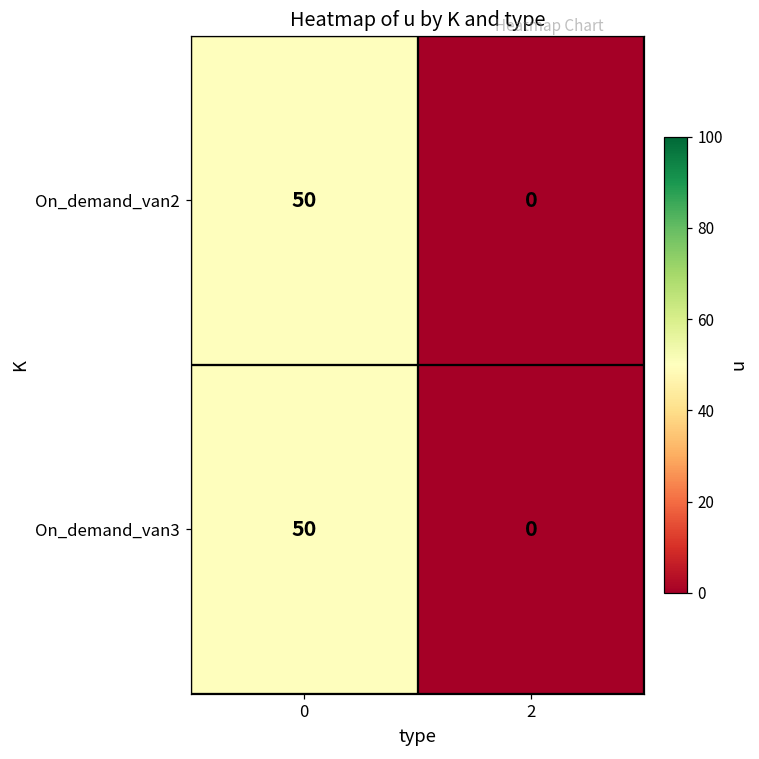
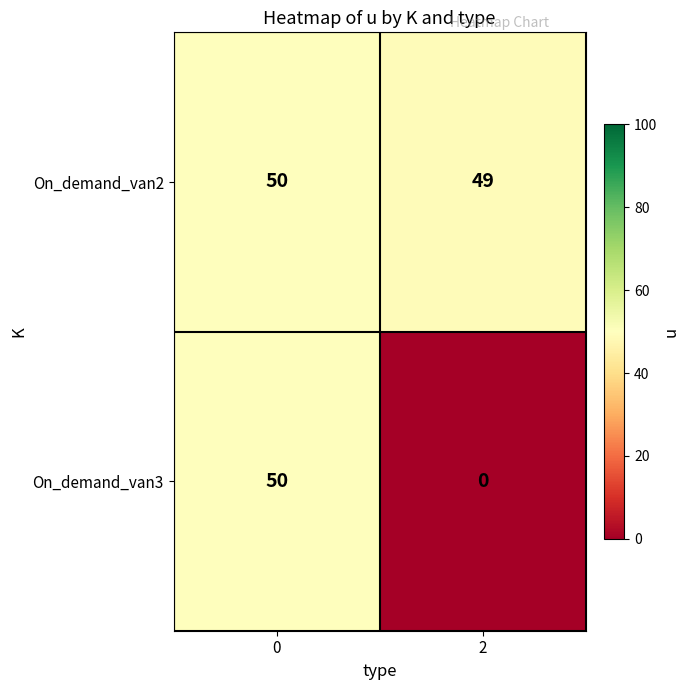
On_demand_van2, 2: 0 -> 49
